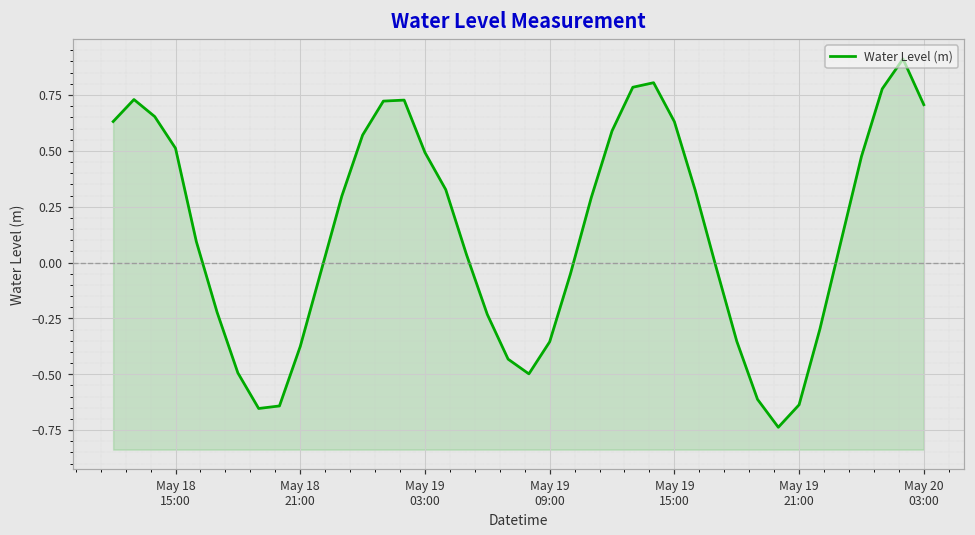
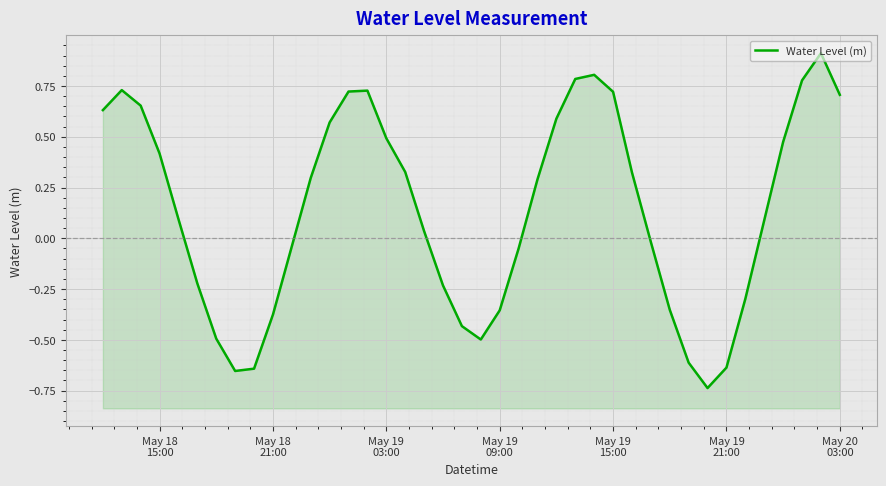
May 18 15:00: 0.51 -> 0.42
May 19 15:00: 0.63 -> 0.72
